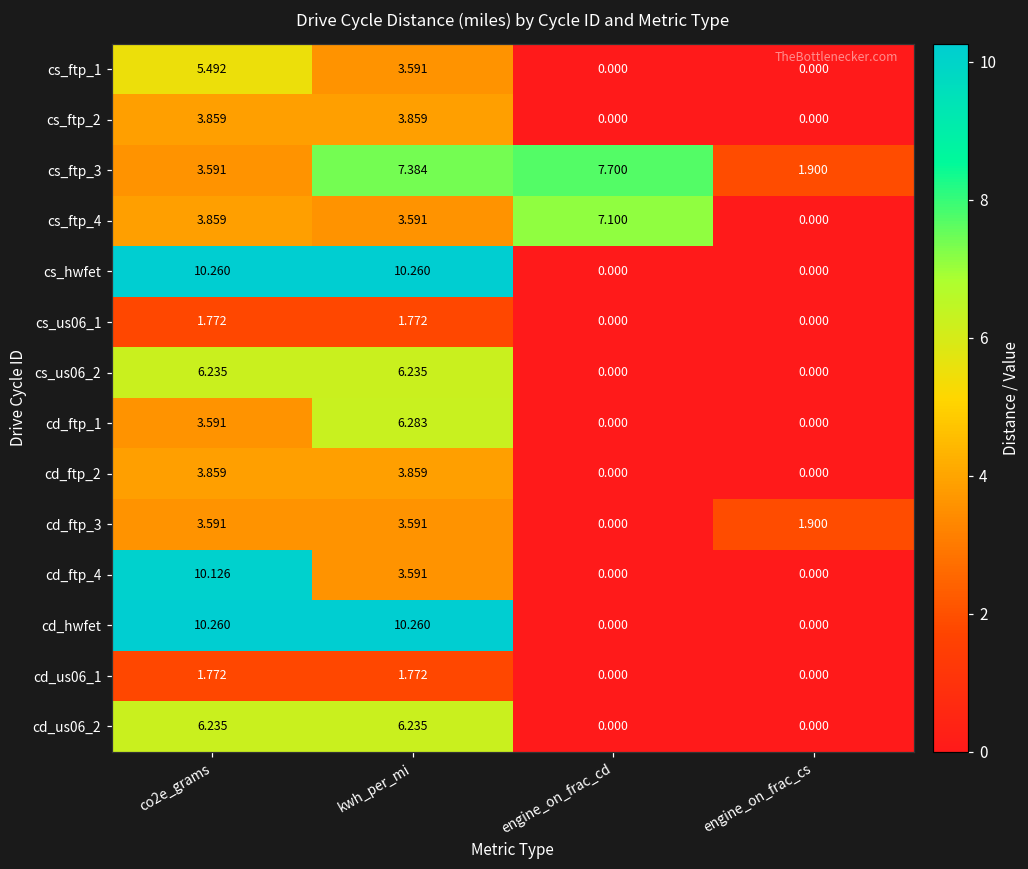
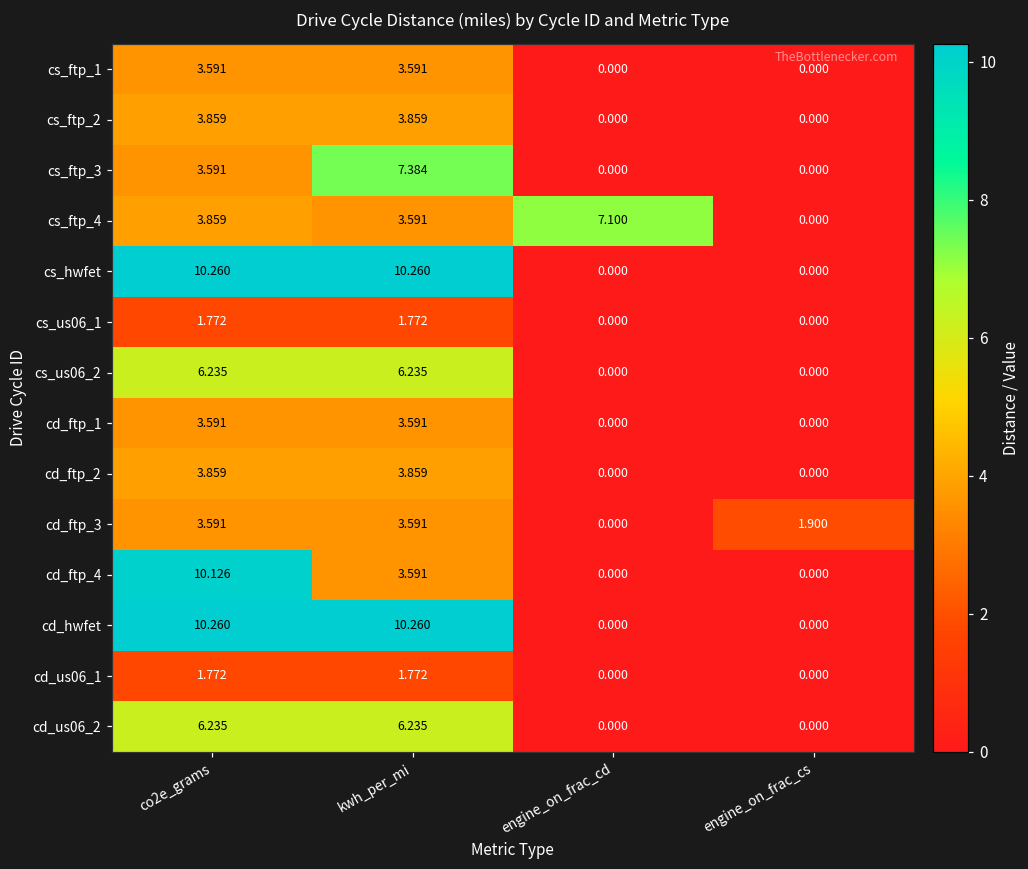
cs_ftp_1, co2e_grams: 5.492 -> 3.591
cs_ftp_3, engine_on_frac_cd: 7.700 -> 0.000
cs_ftp_3, engine_on_frac_cs: 1.900 -> 0.000
cd_ftp_1, kwh_per_mi: 6.283 -> 3.591
